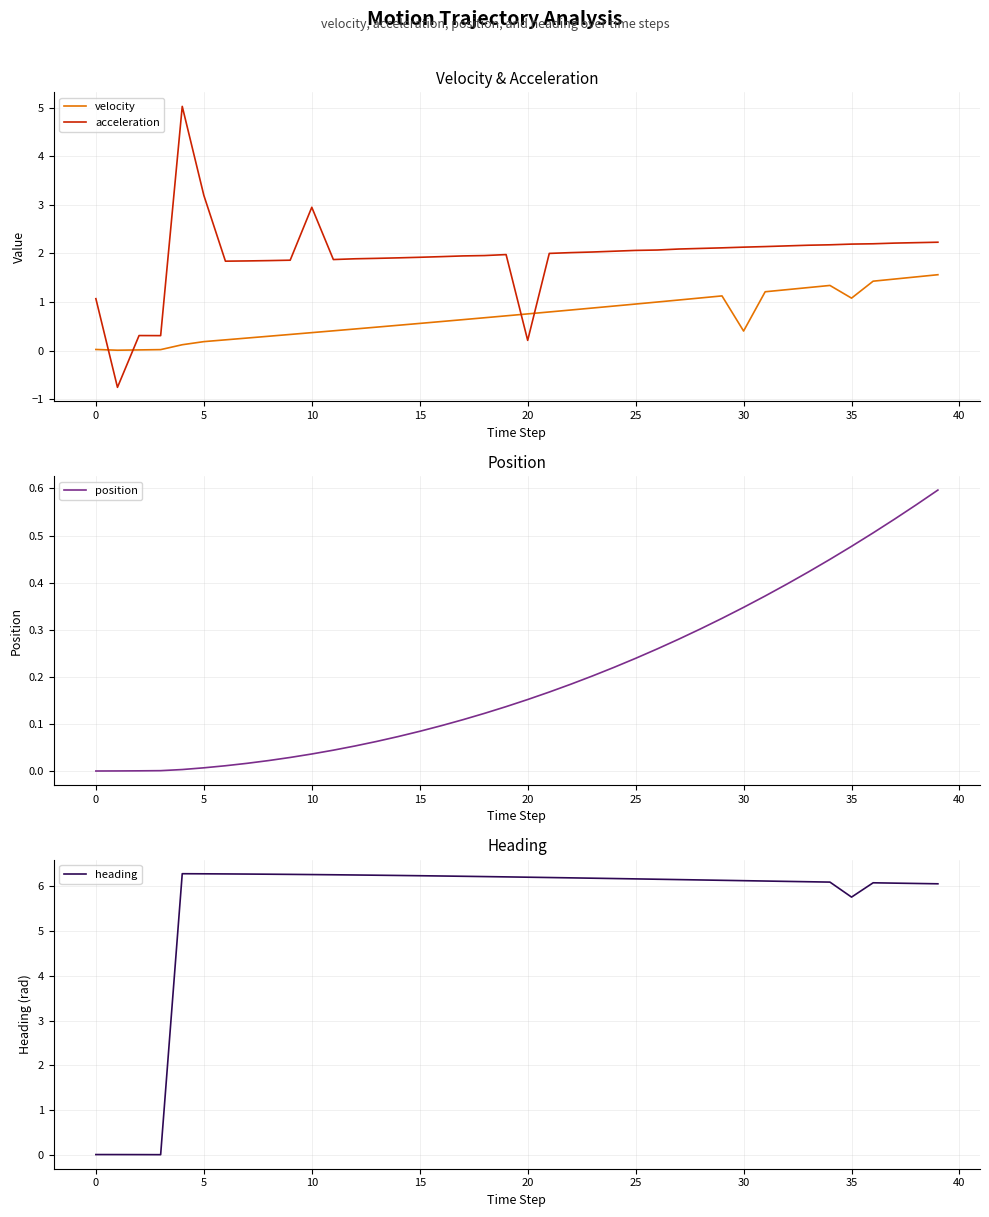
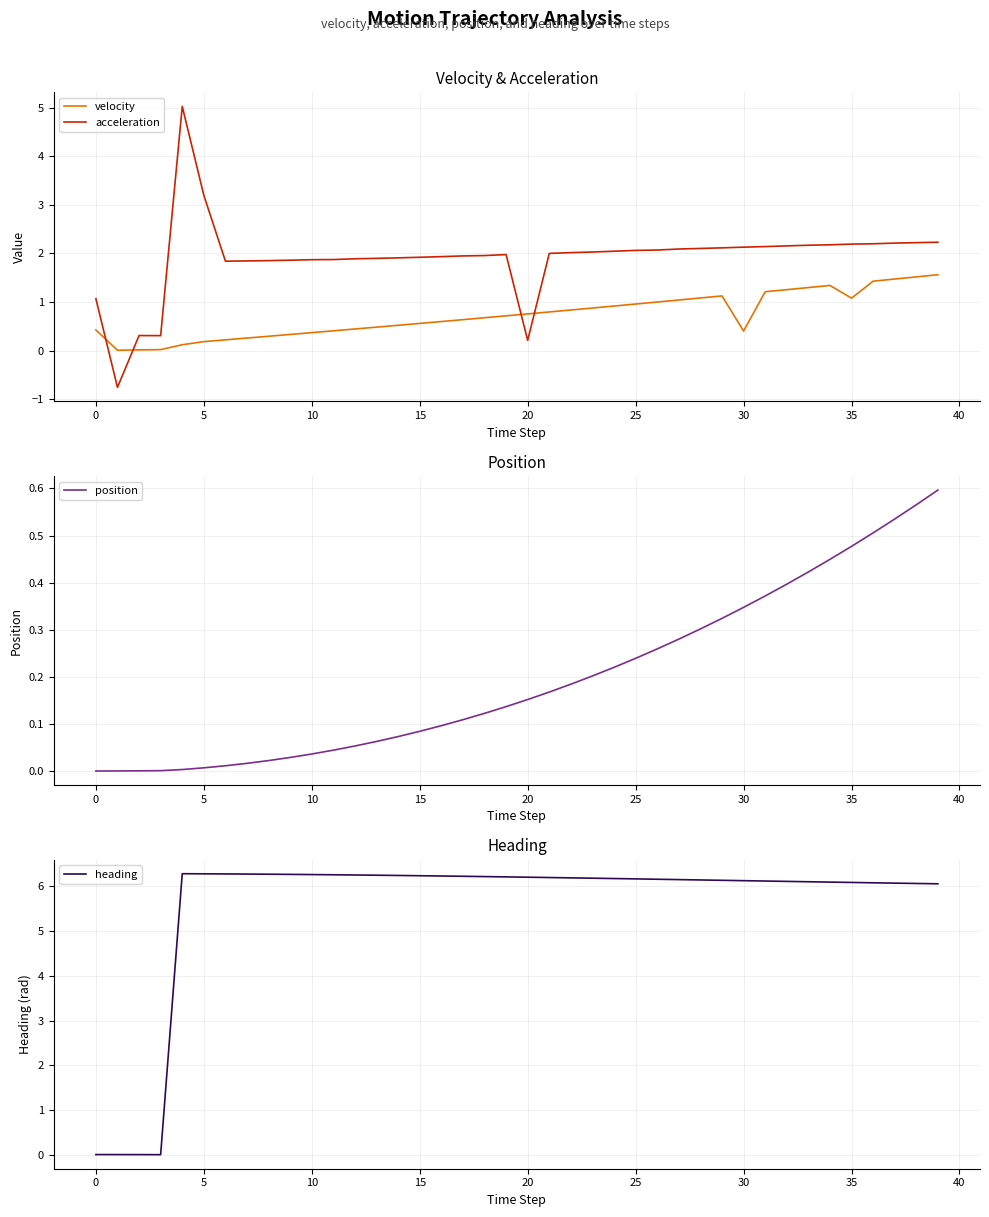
Velocity & Acceleration, velocity, 0: 0.0 -> 0.4
Velocity & Acceleration, acceleration, 10: 2.9 -> 1.9
Heading, 35: 5.8 -> 6.1
